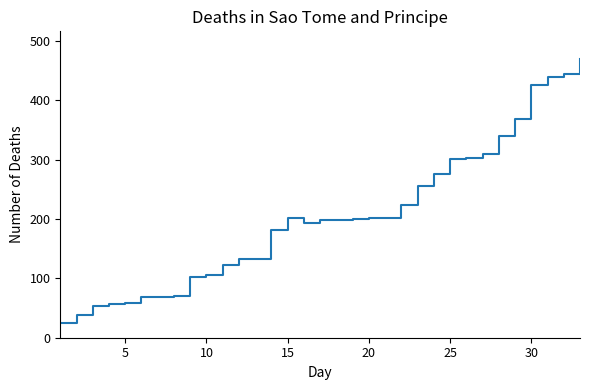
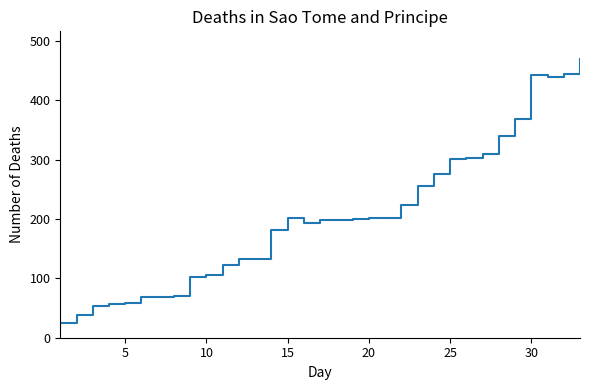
30: 430 -> 440
